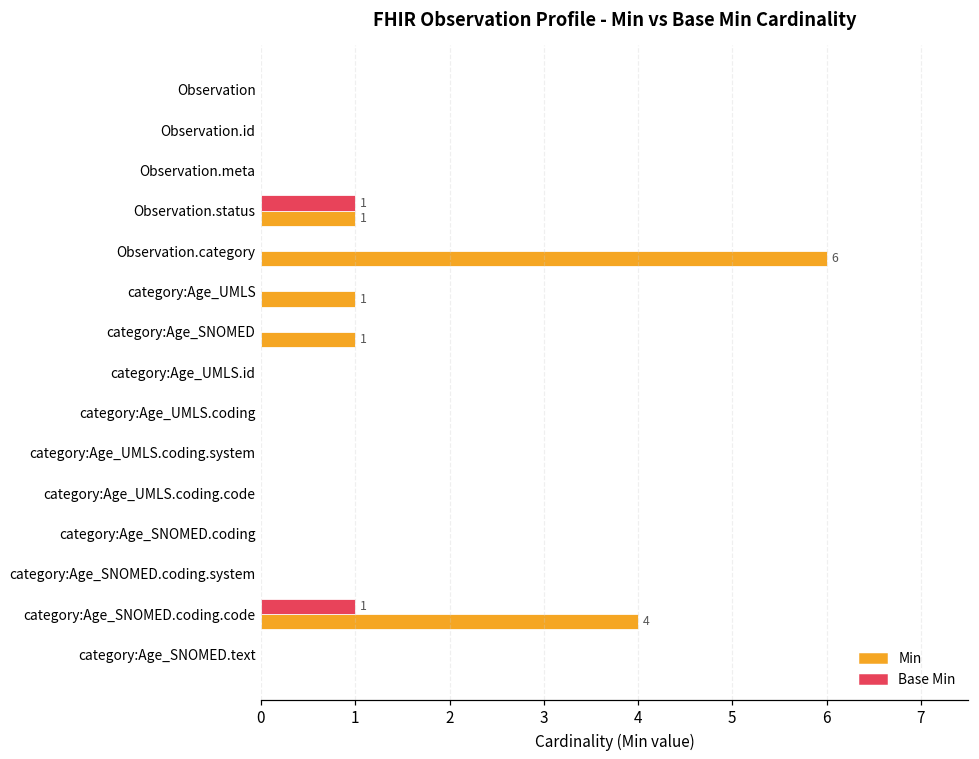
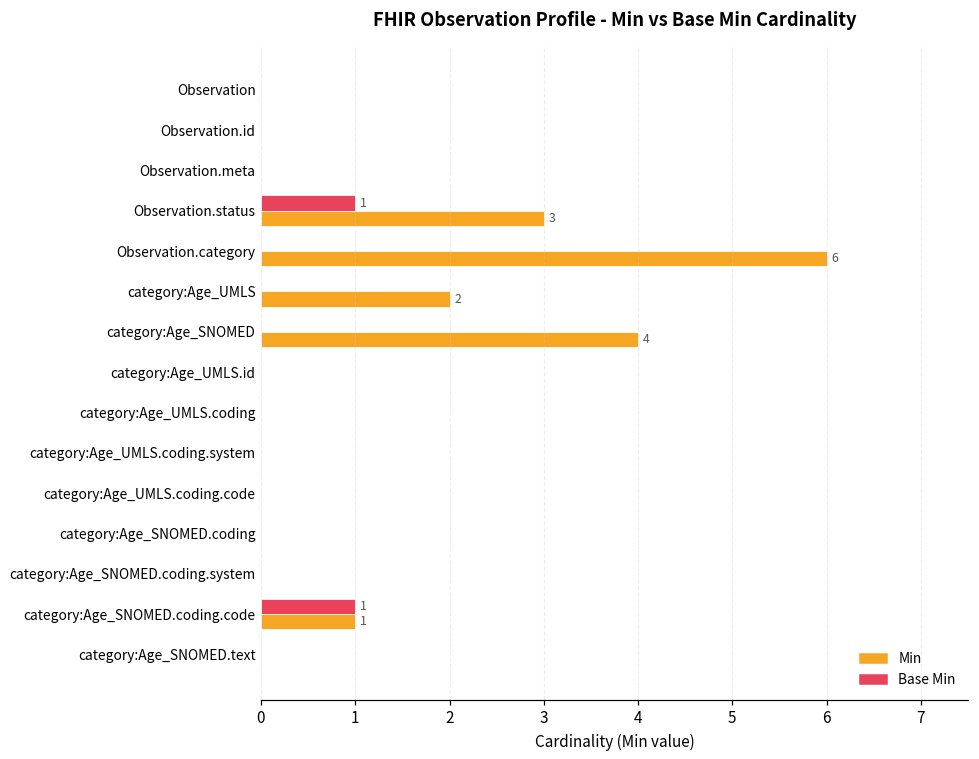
Min, Observation.status: 1 -> 3
Min, category:Age_UMLS: 1 -> 2
Min, category:Age_SNOMED: 1 -> 4
Min, category:Age_SNOMED.coding.code: 4 -> 1
